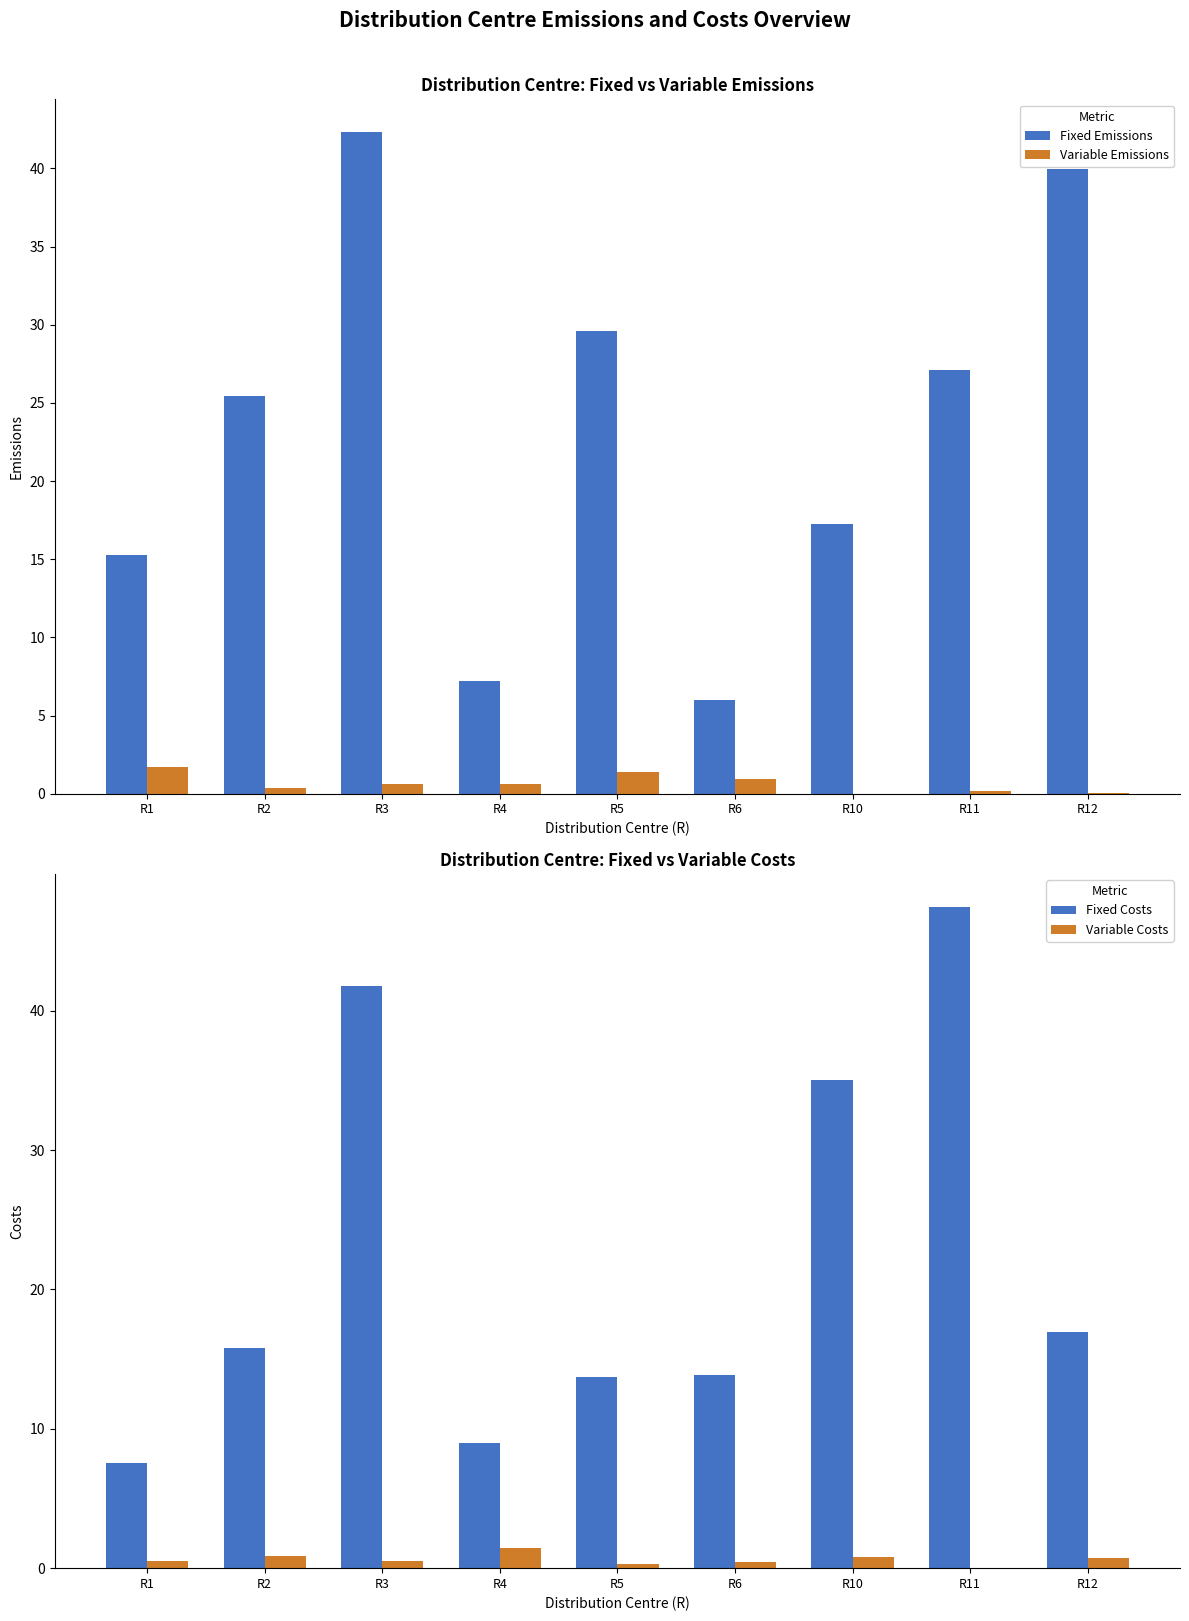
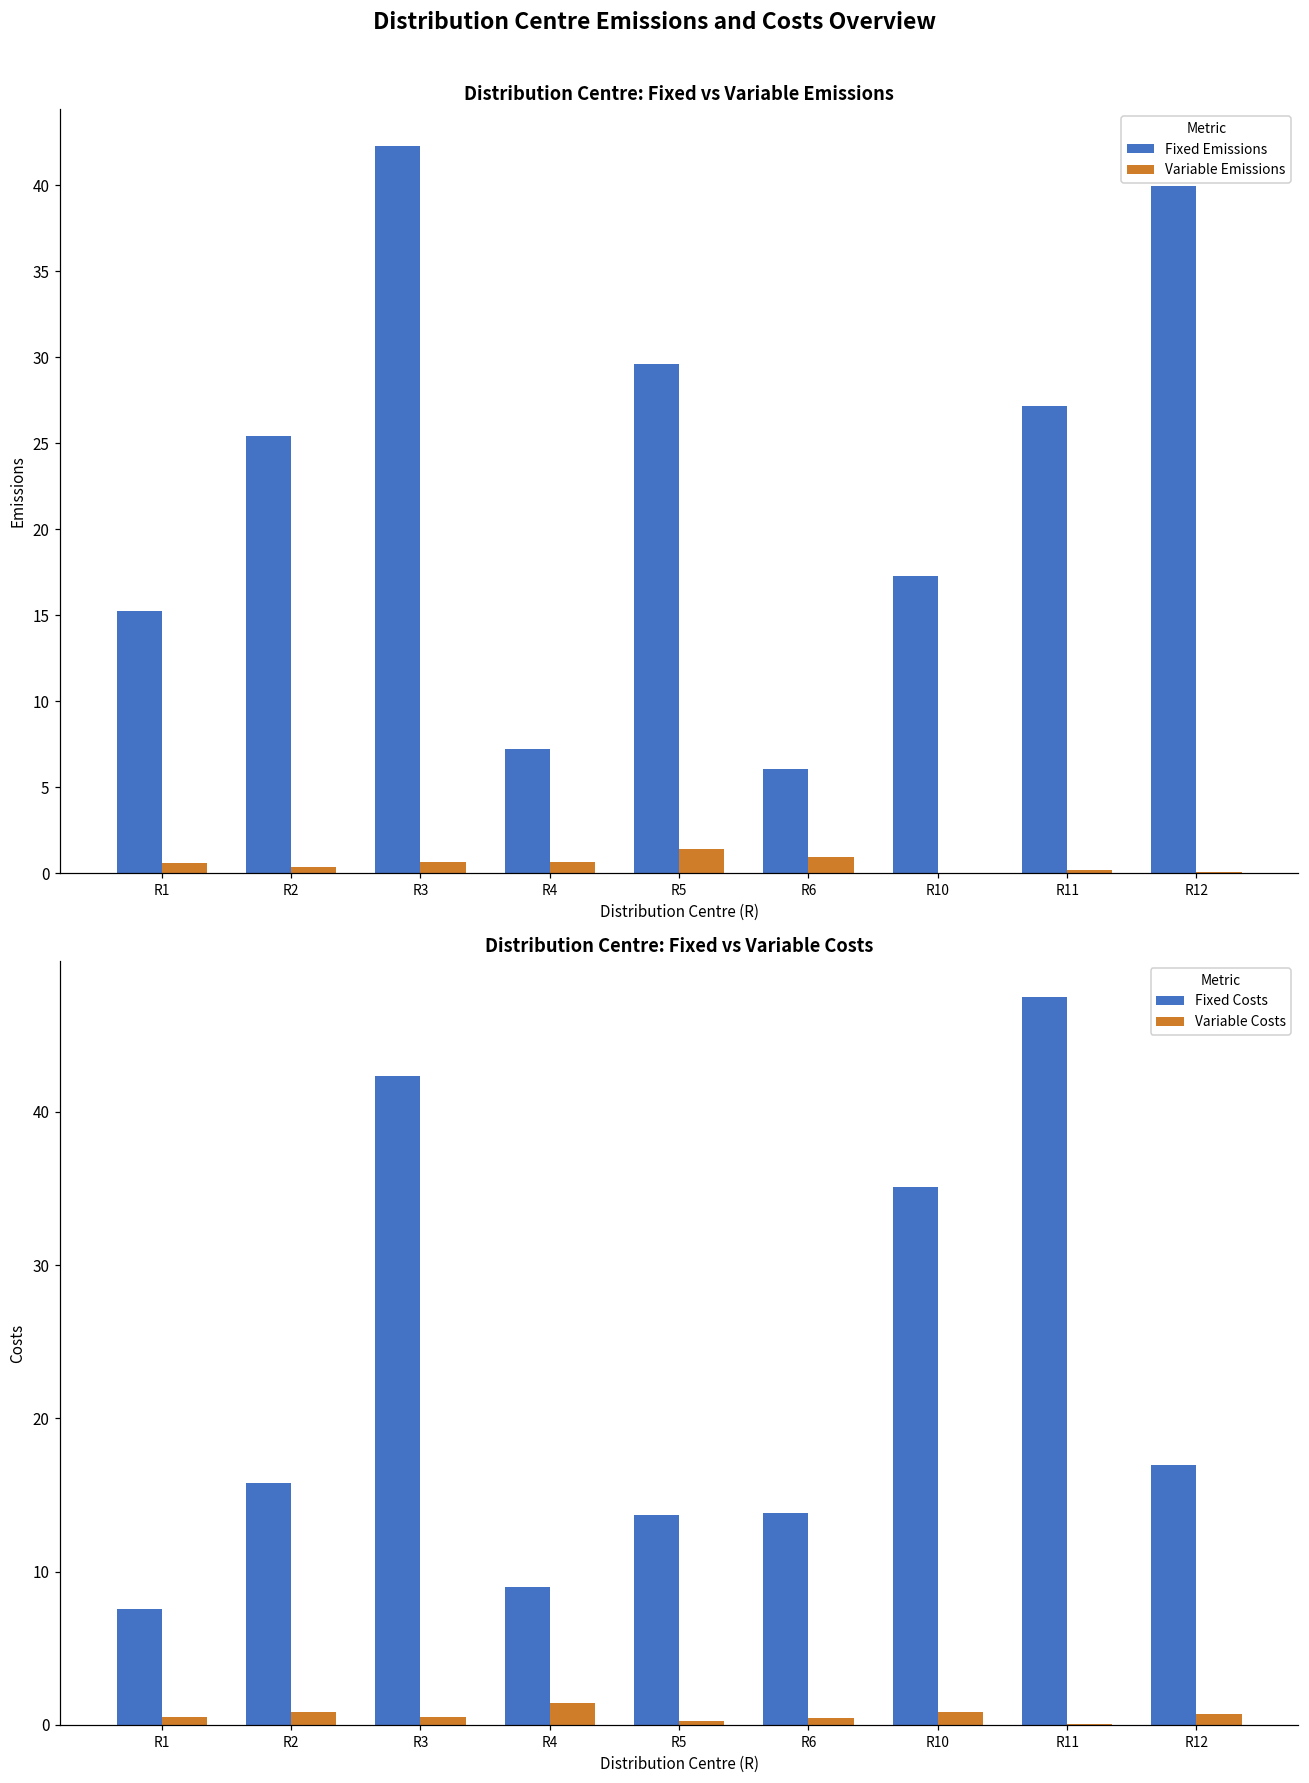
Distribution Centre: Fixed vs Variable Emissions, Variable Emissions, R1: 1.7 -> 0.6
Distribution Centre: Fixed vs Variable Costs, Fixed Costs, R3: 41.7 -> 42.3
